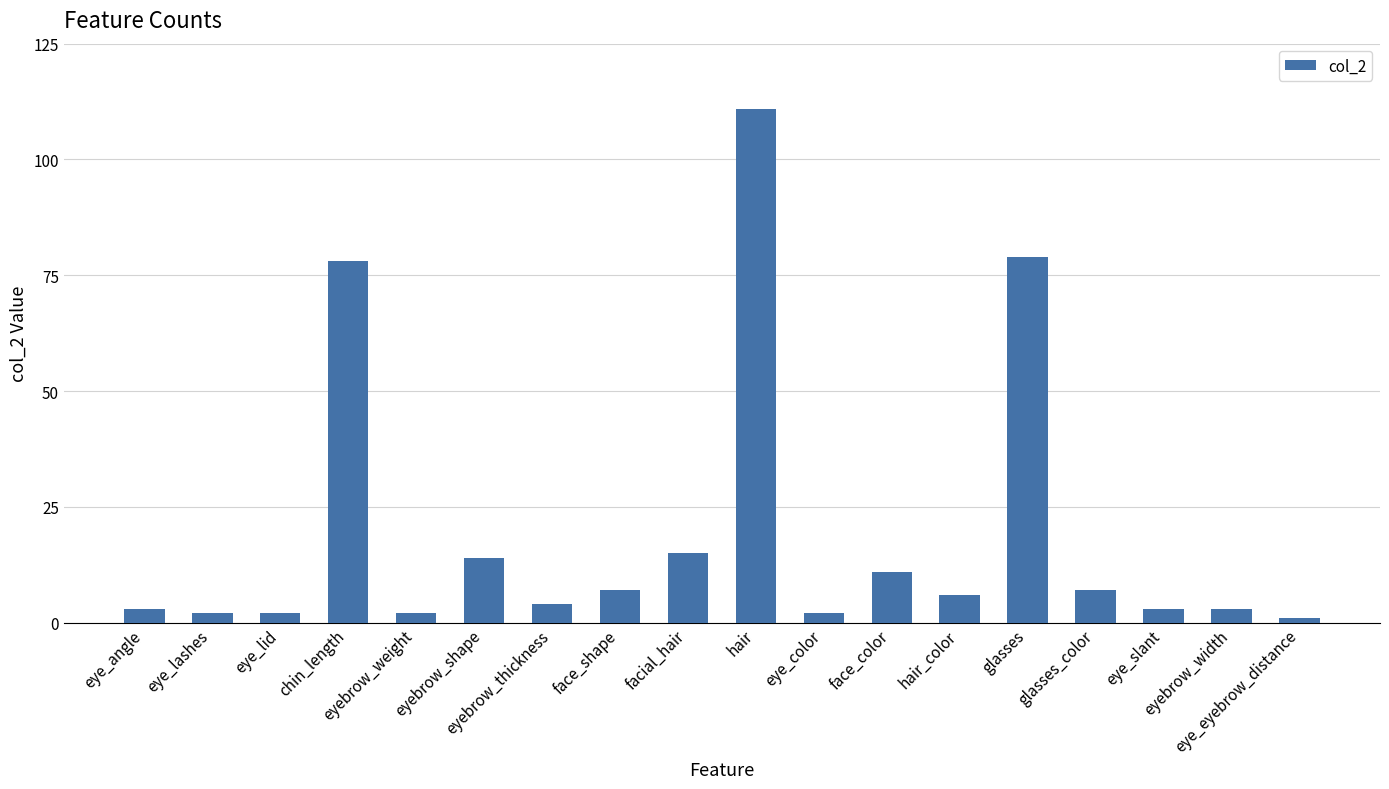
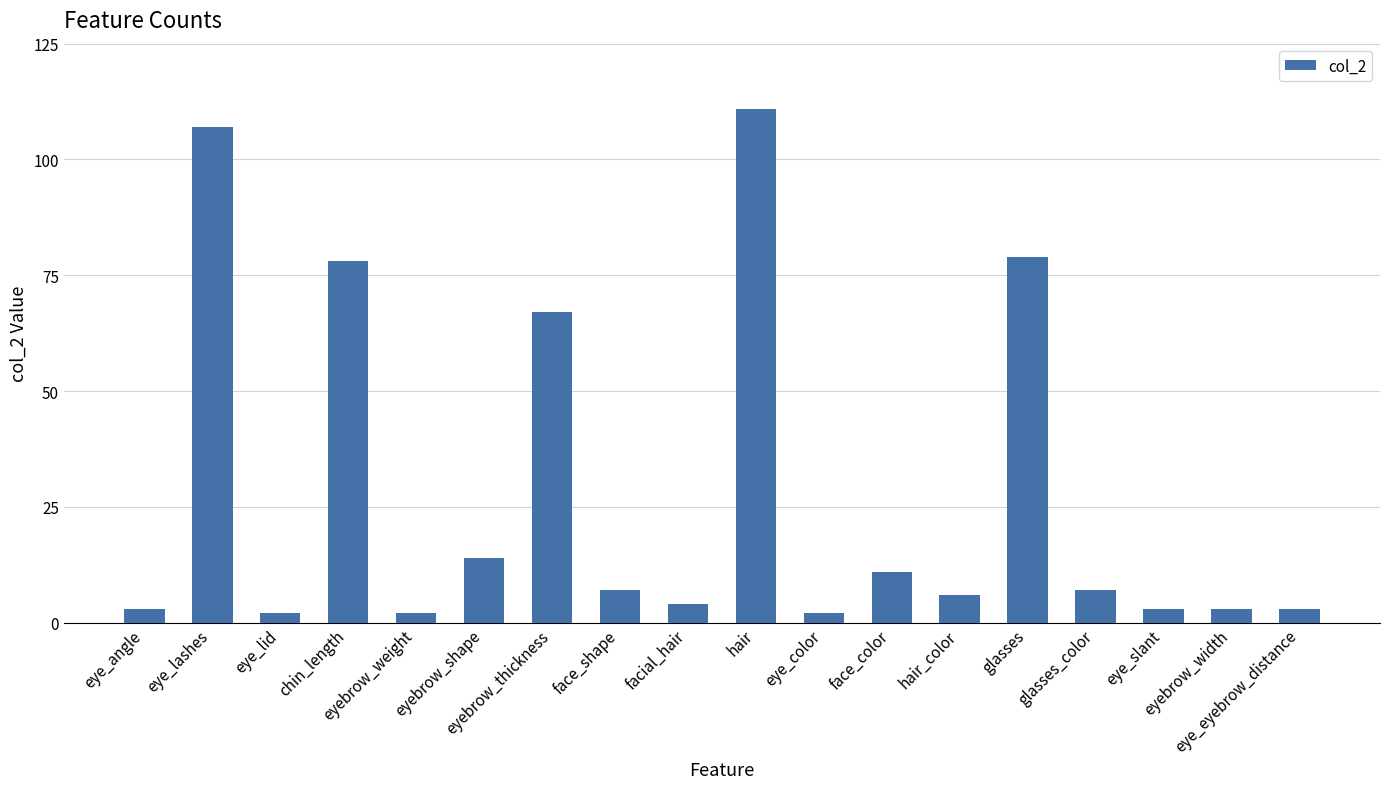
eye_lashes: 2 -> 107
eyebrow_thickness: 4 -> 67
facial_hair: 15 -> 4
eye_eyebrow_distance: 1 -> 3
